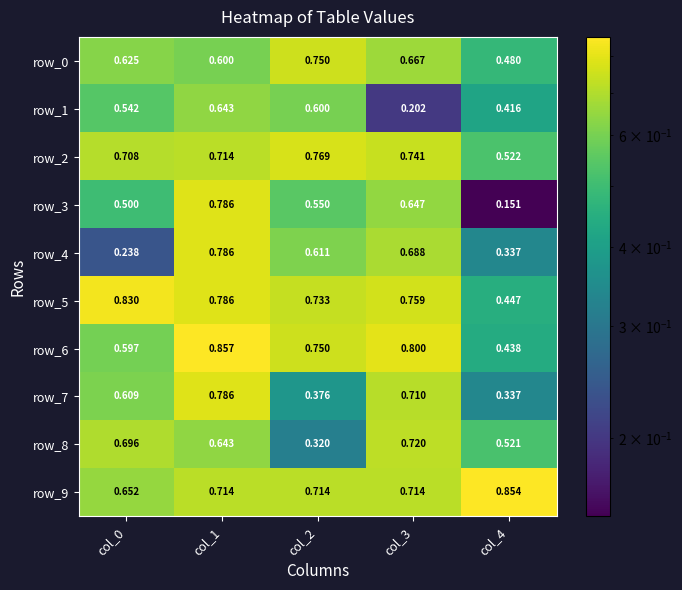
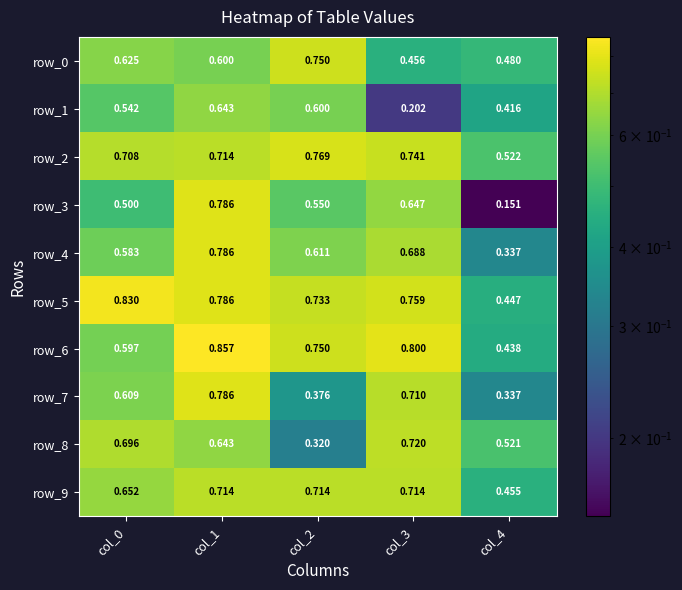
row_0, col_3: 0.667 -> 0.456
row_4, col_0: 0.238 -> 0.583
row_9, col_4: 0.854 -> 0.455
